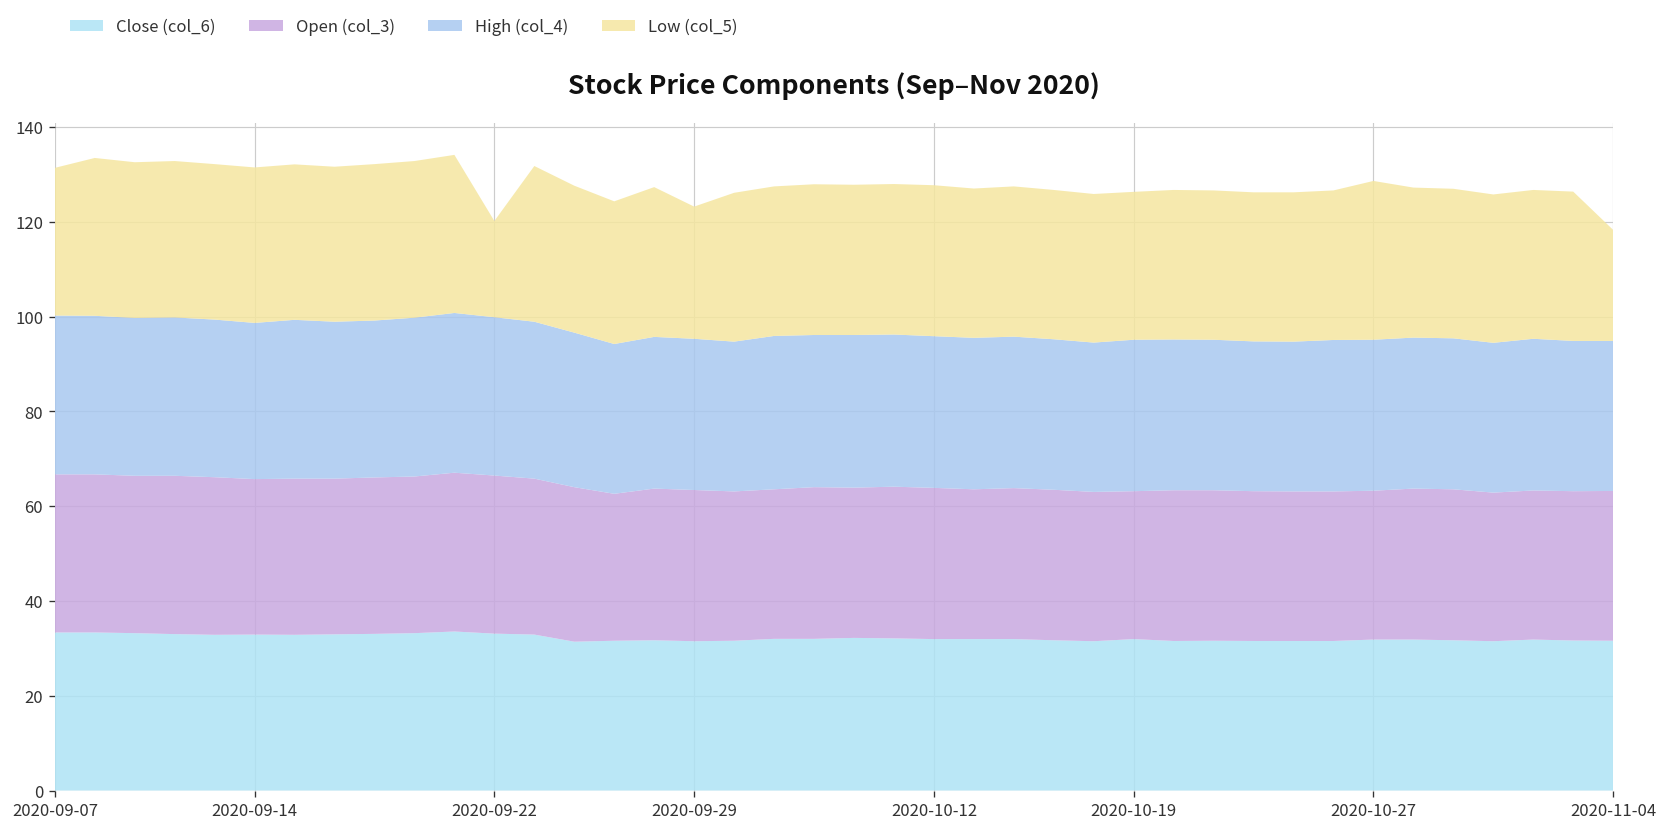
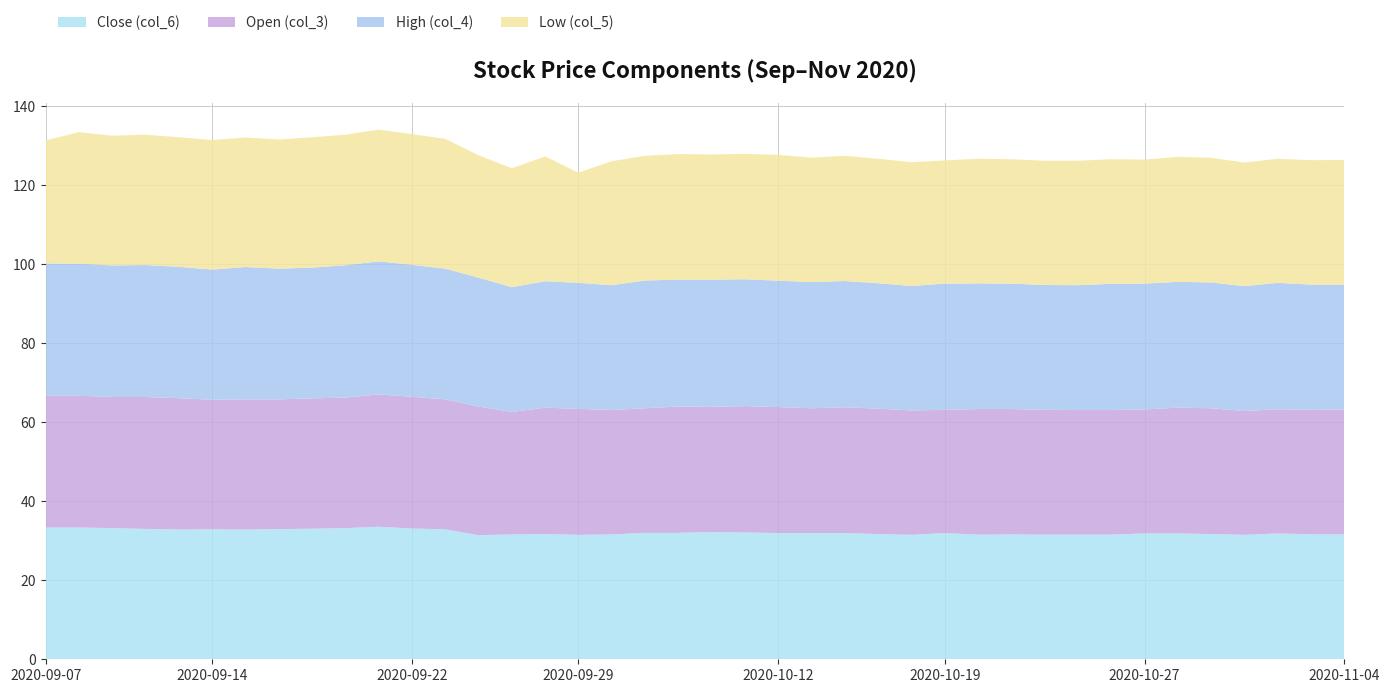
Low (col_5), 2020-09-22: 20 -> 33
Low (col_5), 2020-10-27: 34 -> 31
Low (col_5), 2020-11-04: 23 -> 32
